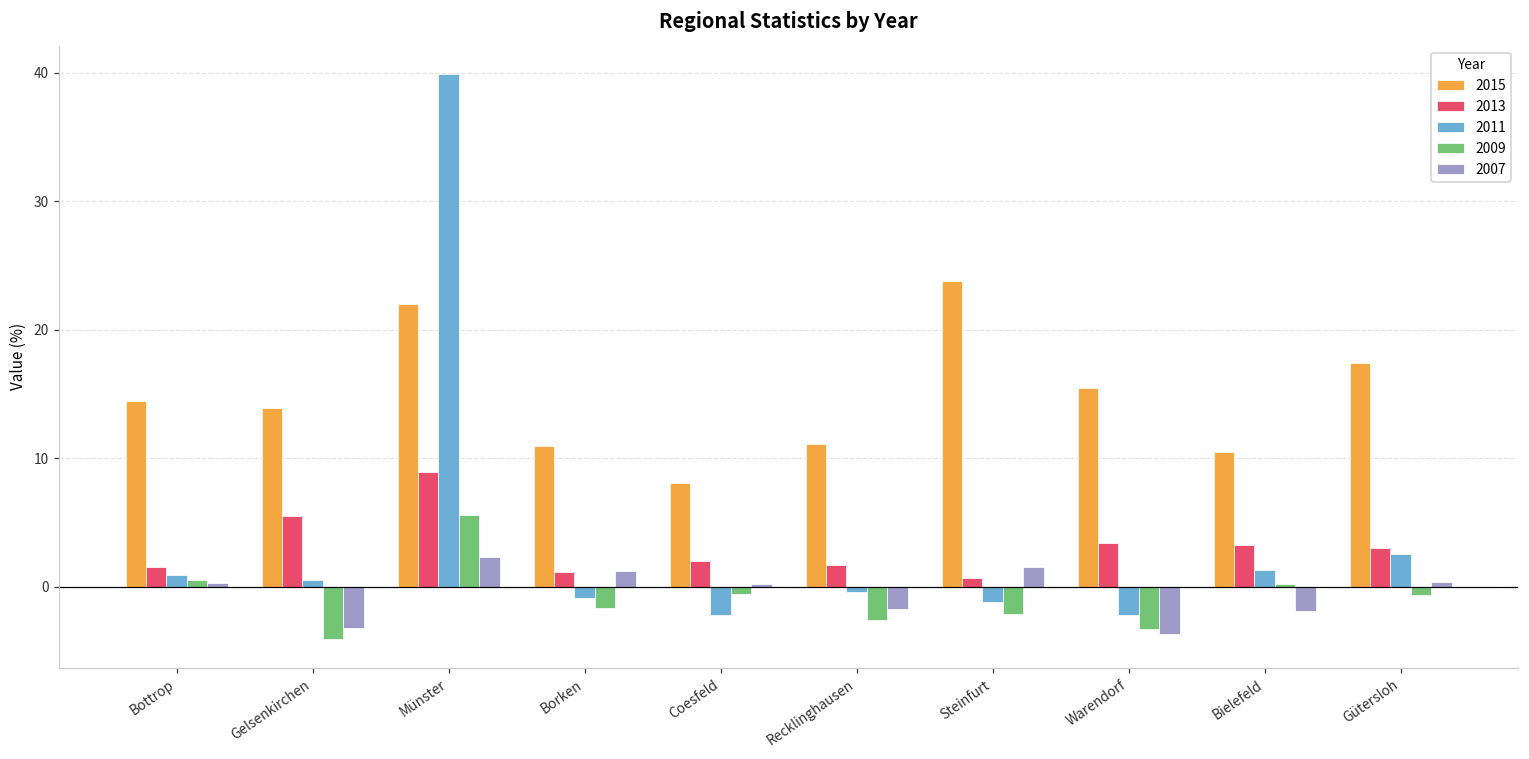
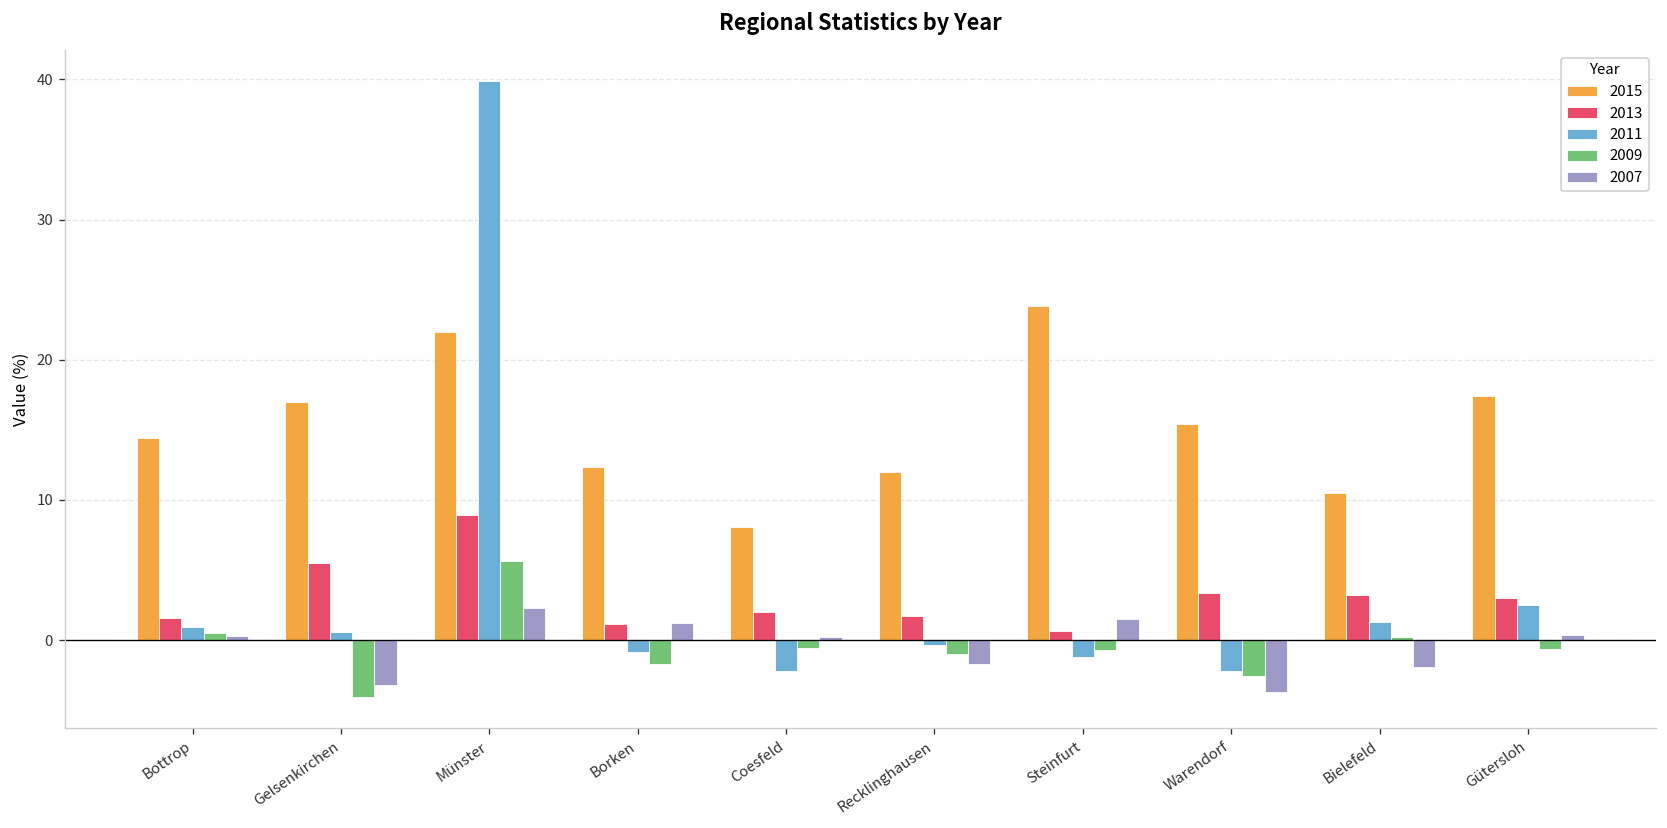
2015, Gelsenkirchen: 13.9 -> 17.0
2015, Borken: 11.0 -> 12.3
2015, Recklinghausen: 11.1 -> 12.0
2009, Recklinghausen: -2.6 -> -1.0
2009, Steinfurt: -2.1 -> -0.7
2009, Warendorf: -3.3 -> -2.5
